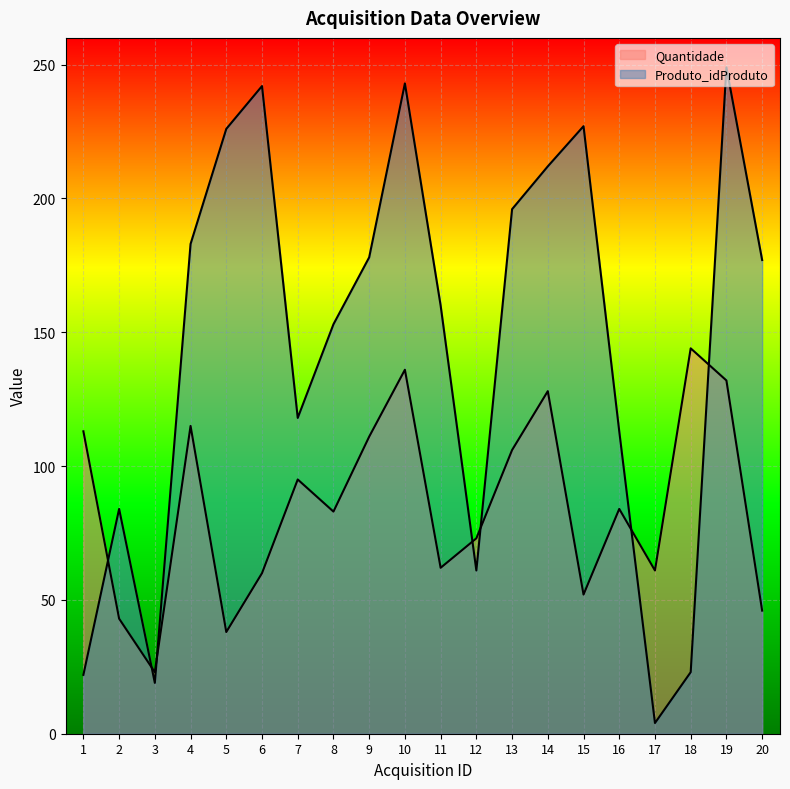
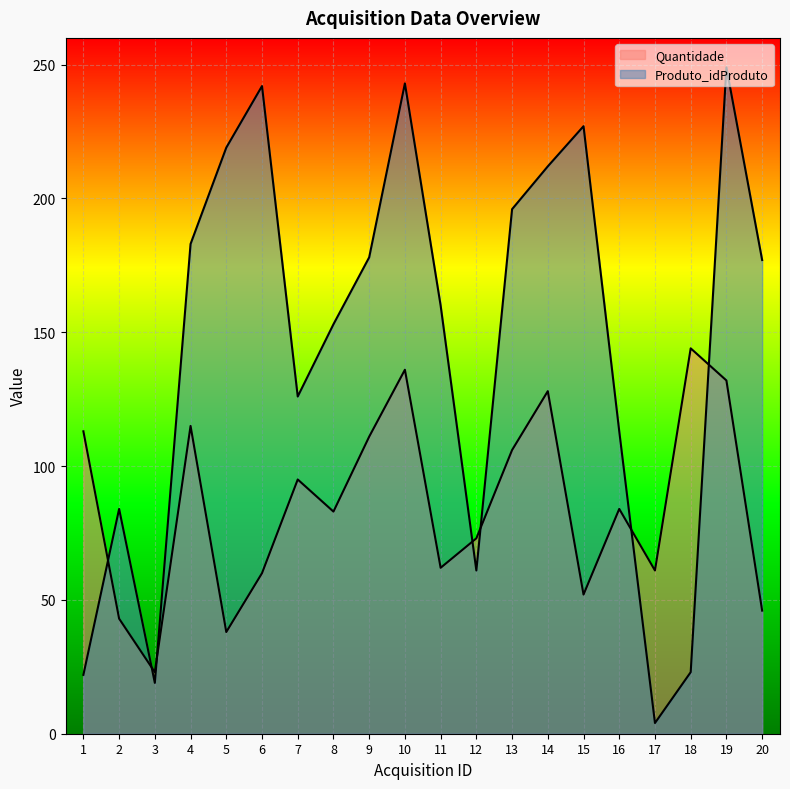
Produto_idProduto, 5: 226 -> 219
Produto_idProduto, 7: 118 -> 126
